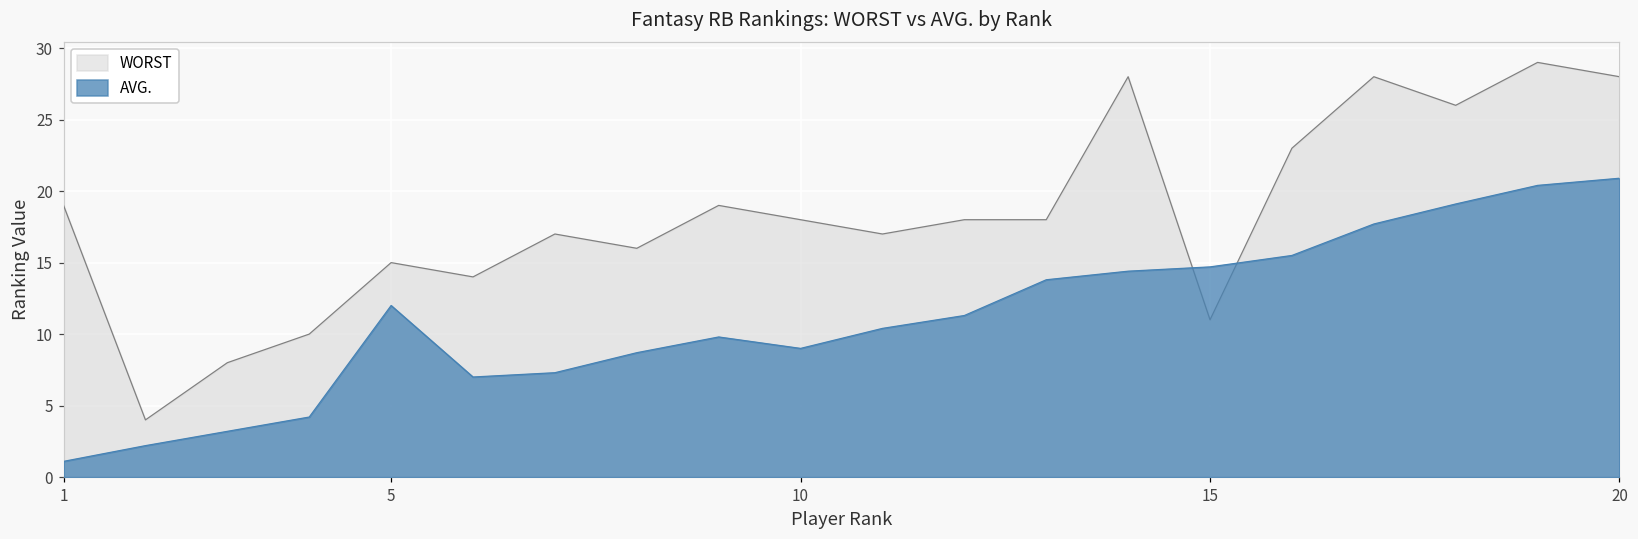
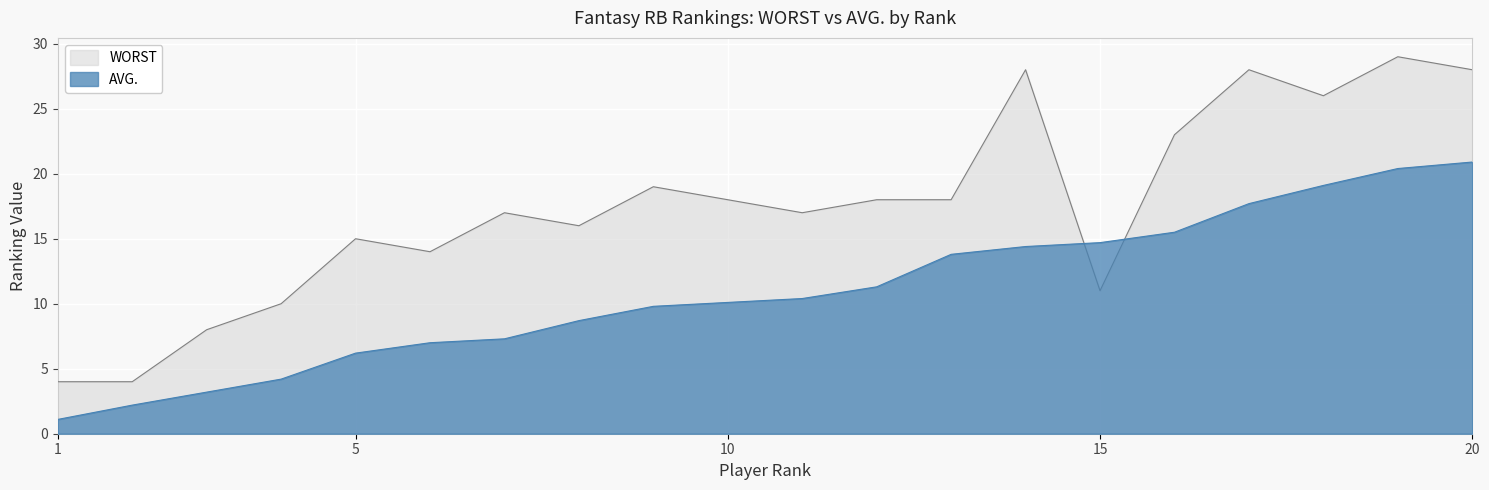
WORST, 1: 19 -> 4
AVG., 5: 12.0 -> 6.2
AVG., 10: 9.0 -> 10.1
